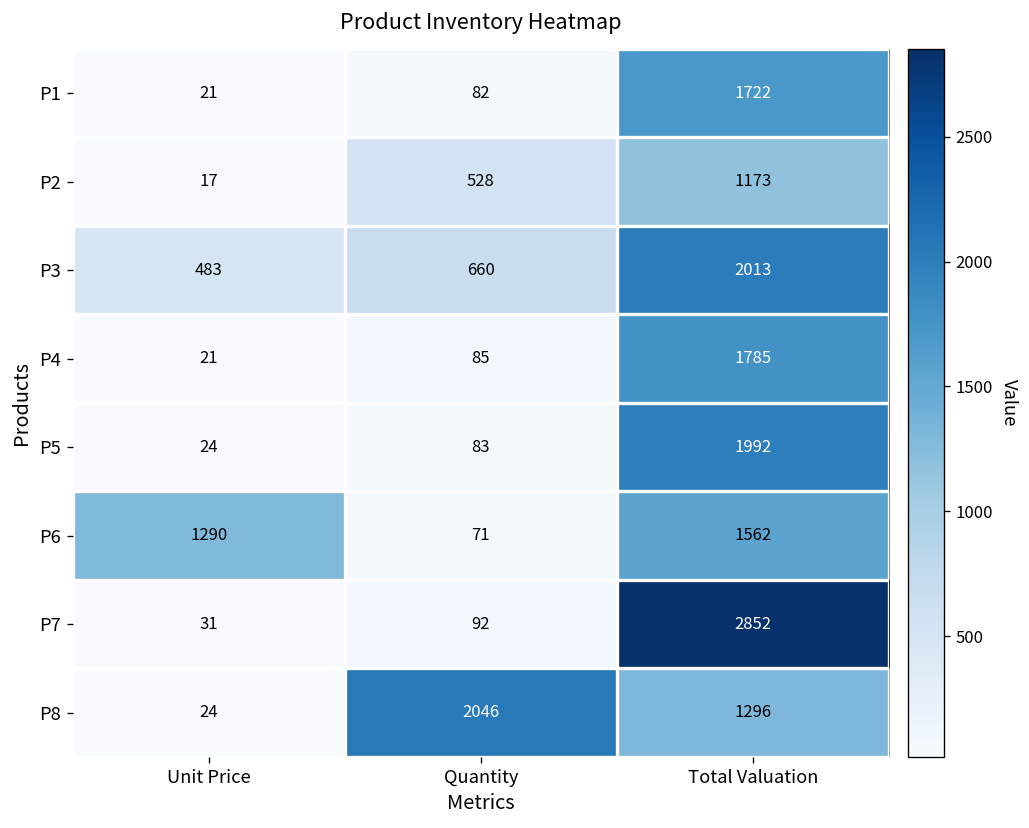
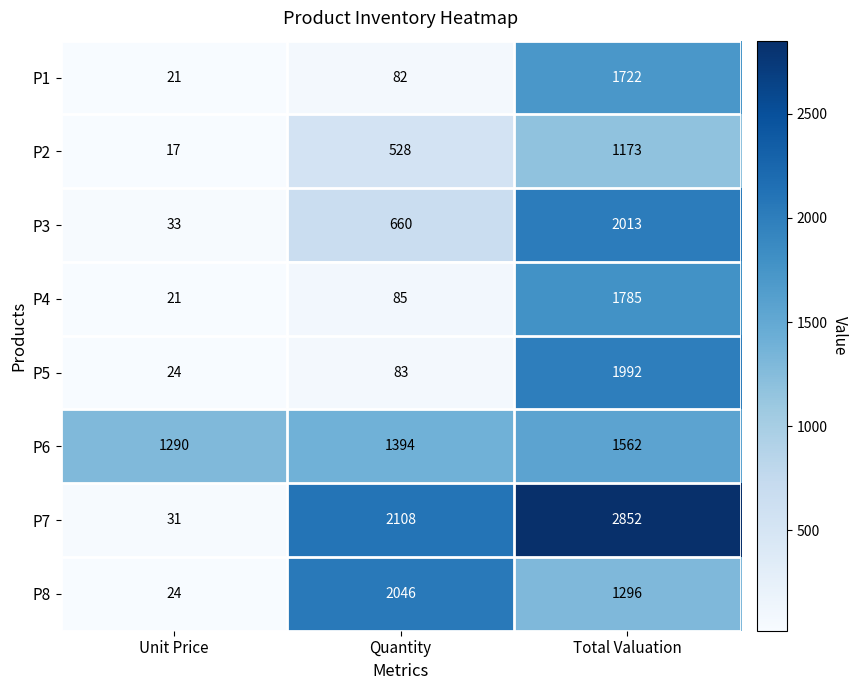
P3, Unit Price: 483 -> 33
P6, Quantity: 71 -> 1394
P7, Quantity: 92 -> 2108
